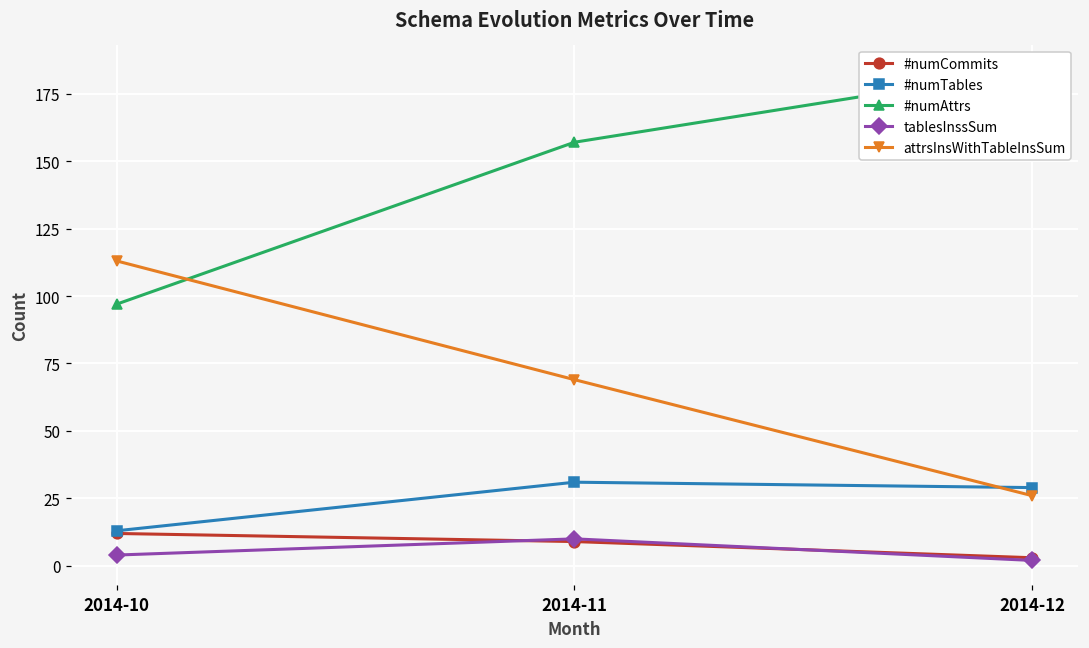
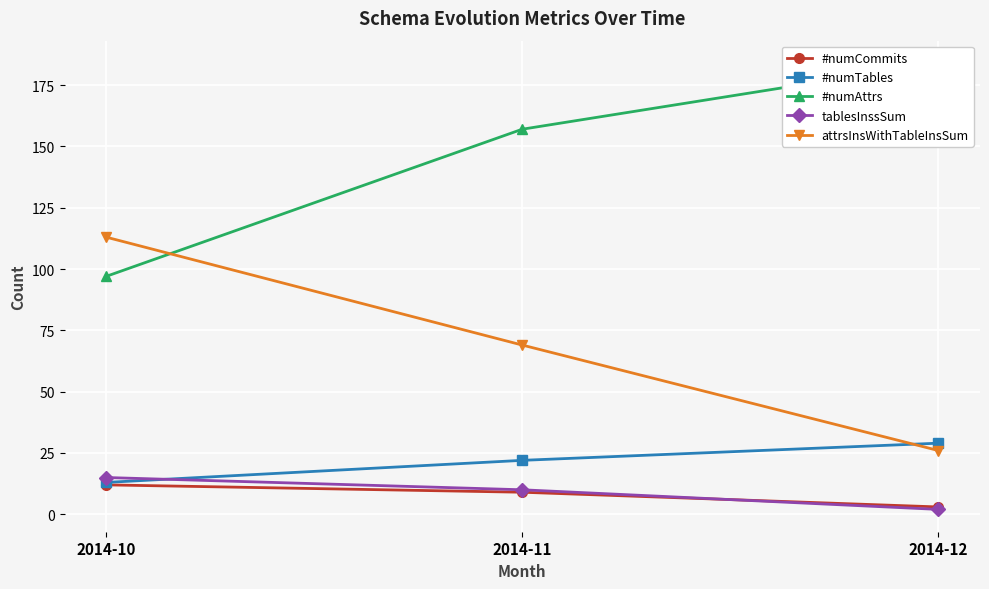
tablesInssSum, 2014-10: 4 -> 15
#numTables, 2014-11: 31 -> 22
